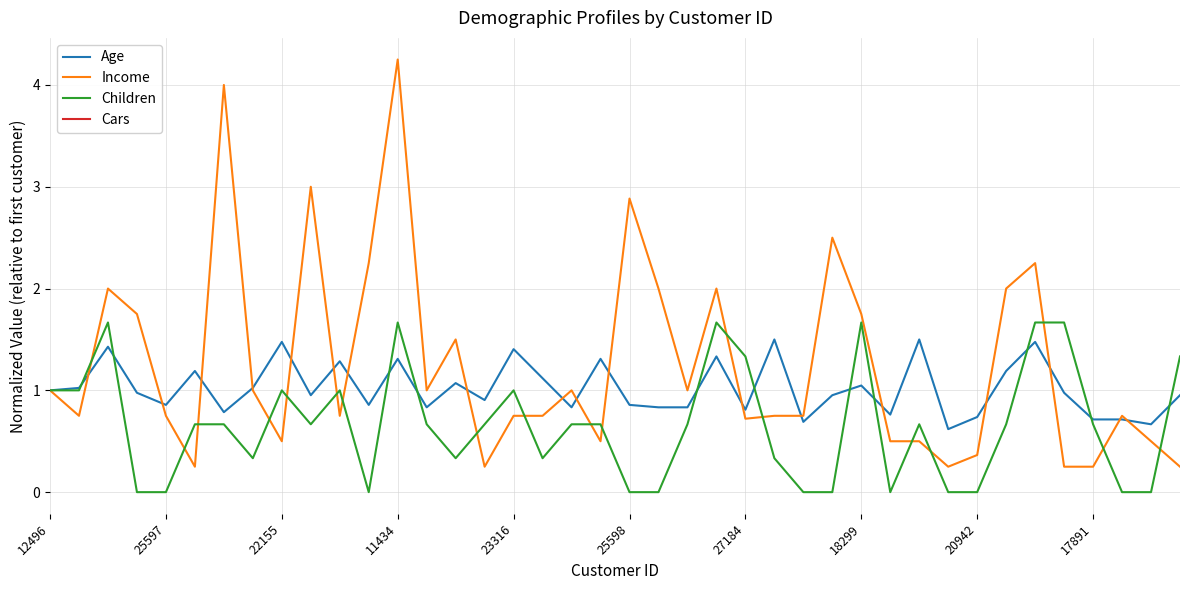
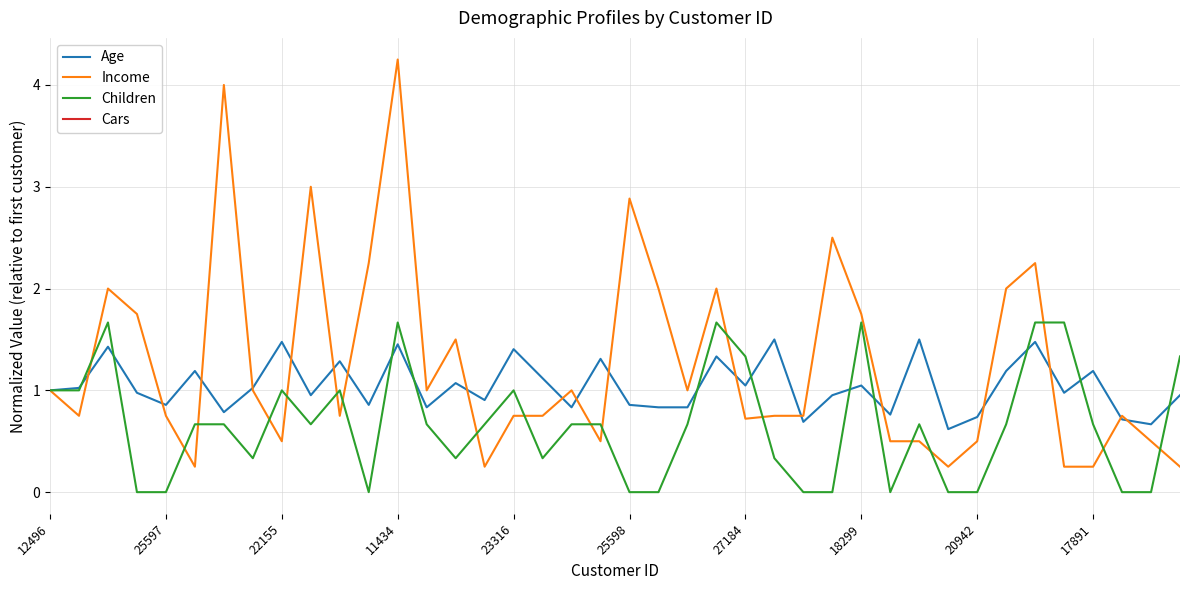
Age, 11434: 1.31 -> 1.45
Age, 27184: 0.81 -> 1.05
Income, 20942: 0.36 -> 0.50
Age, 17891: 0.71 -> 1.19
